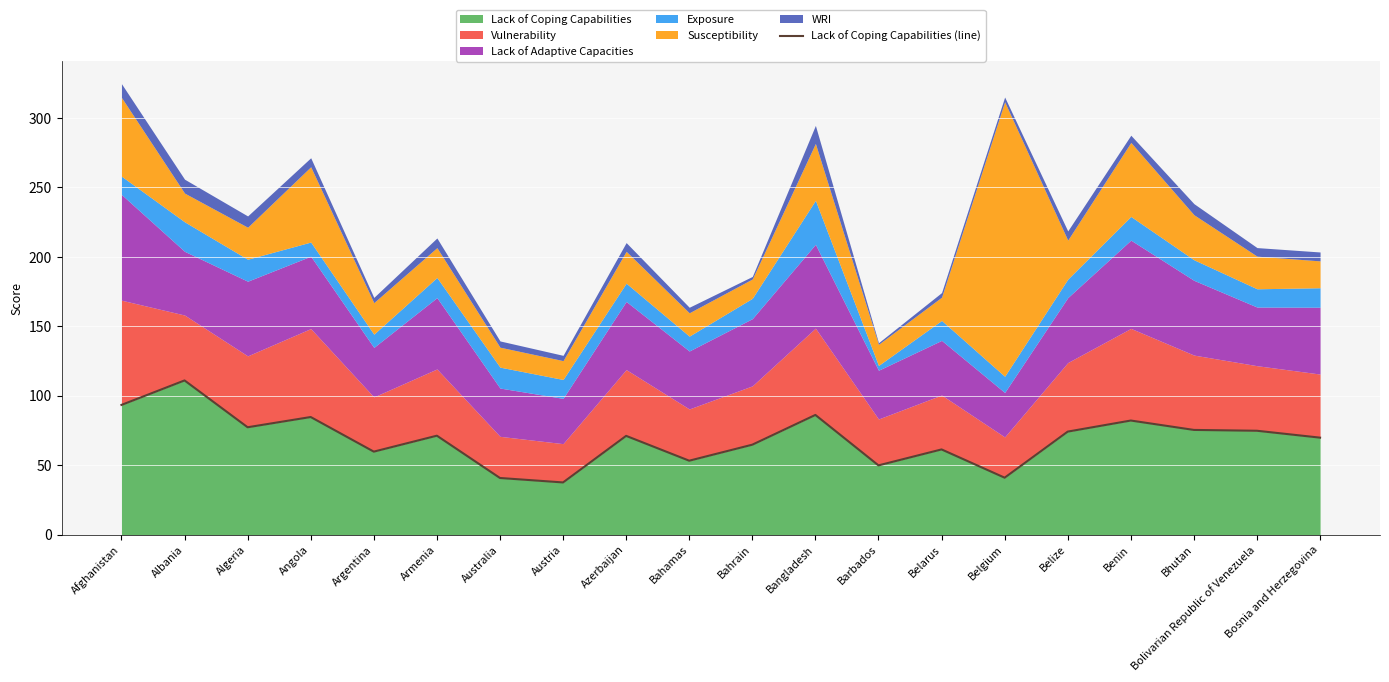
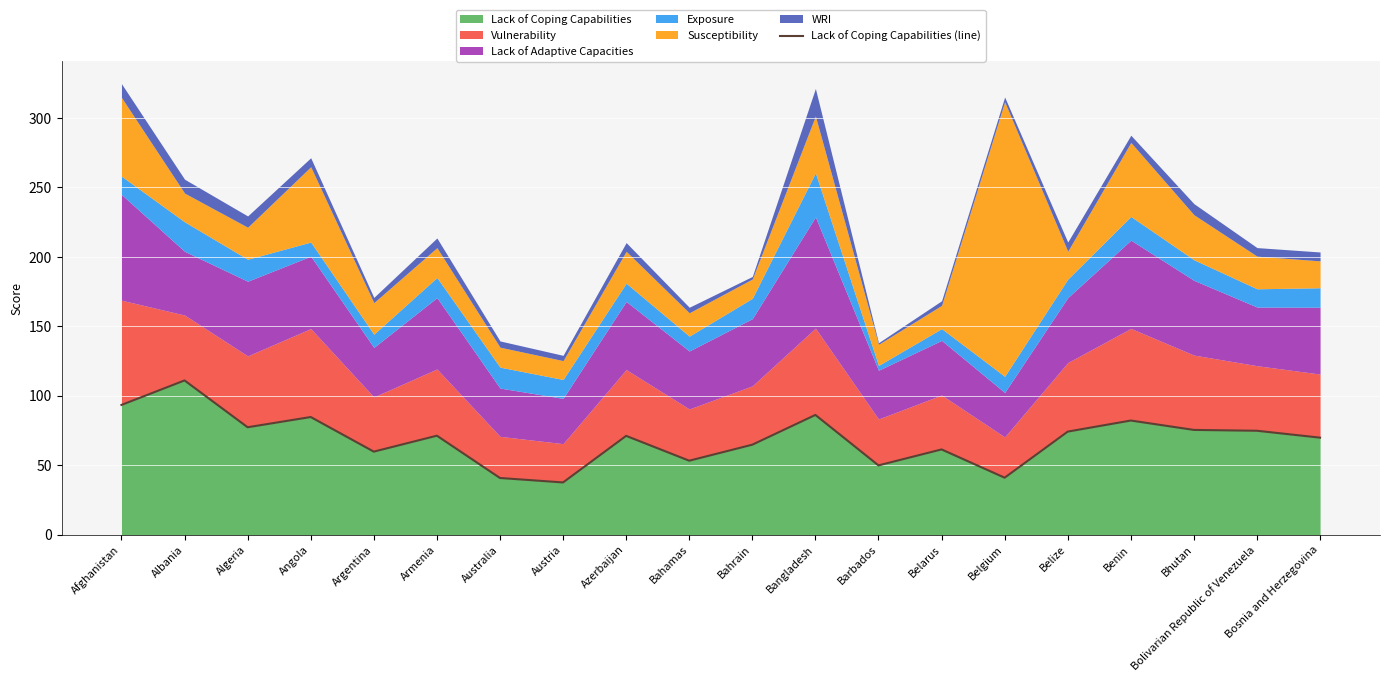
Lack of Adaptive Capacities, Bangladesh: 60 -> 80
WRI, Bangladesh: 13 -> 20
Exposure, Belarus: 14 -> 8
Susceptibility, Belize: 28 -> 20
